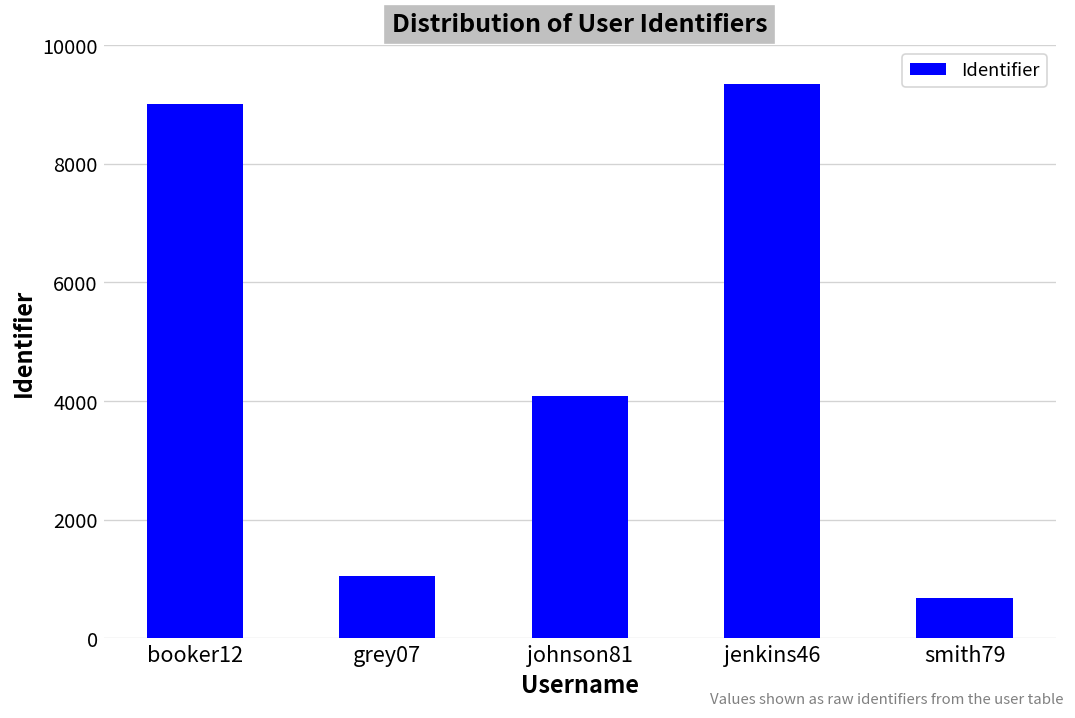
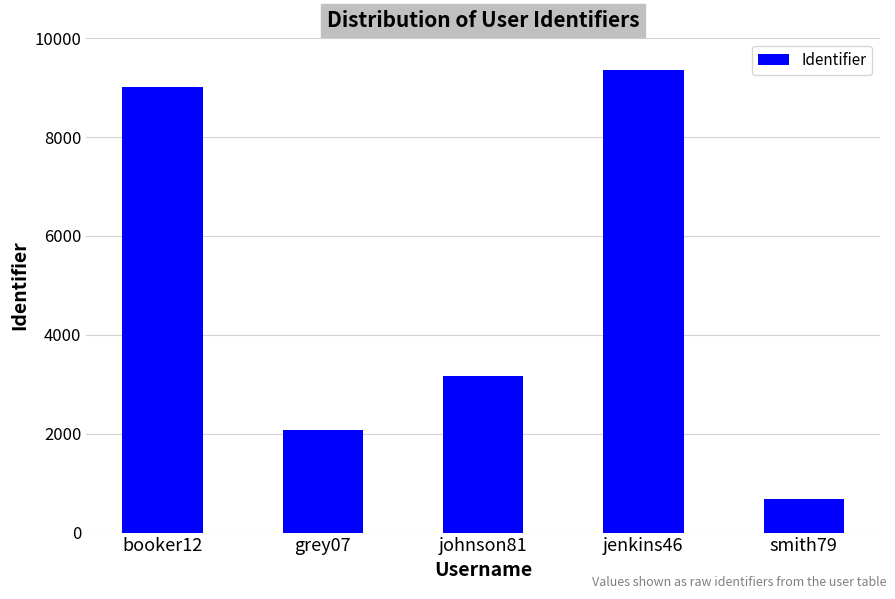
grey07: 1100 -> 2100
johnson81: 4100 -> 3200
